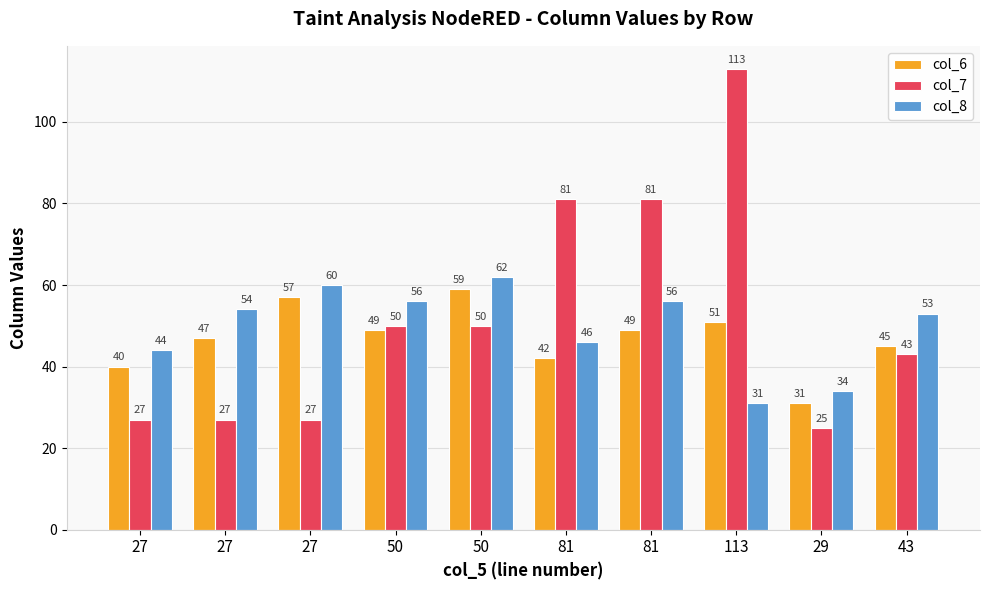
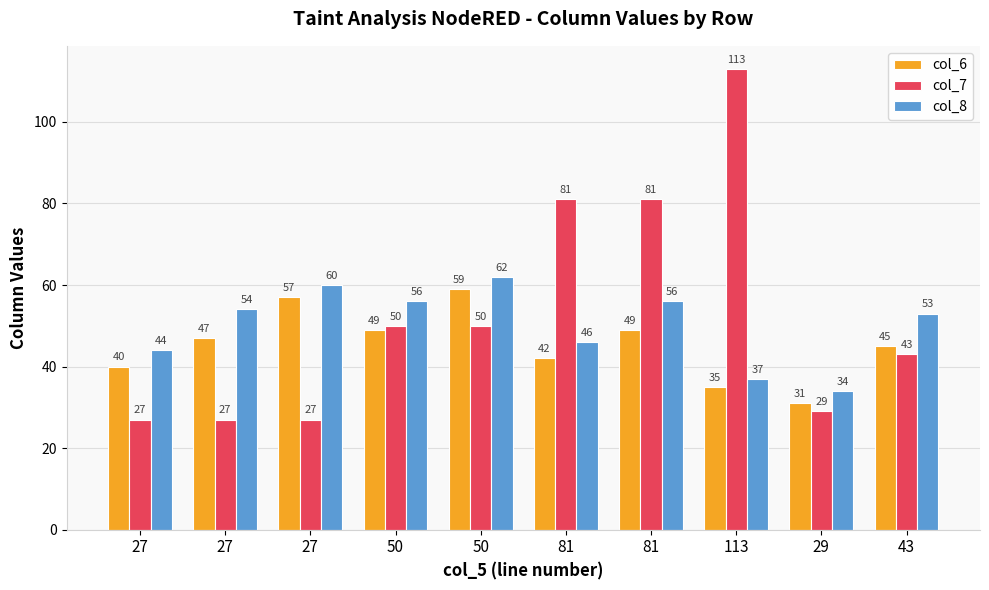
col_6, 113: 51 -> 35
col_8, 113: 31 -> 37
col_7, 29: 25 -> 29
